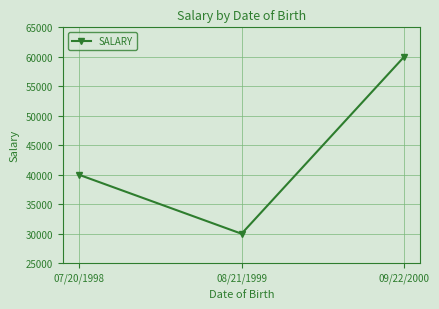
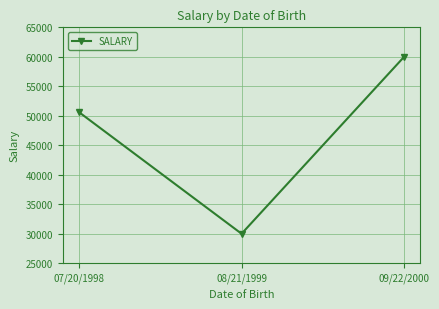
07/20/1998: 40000 -> 51000
